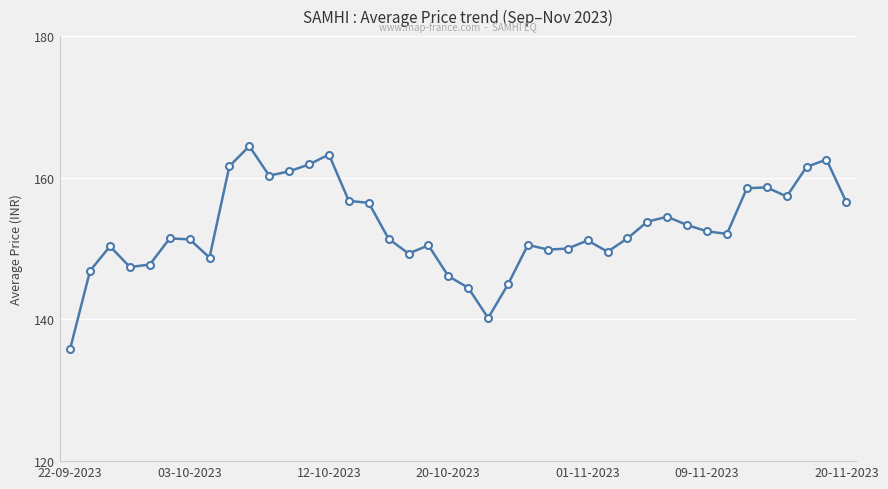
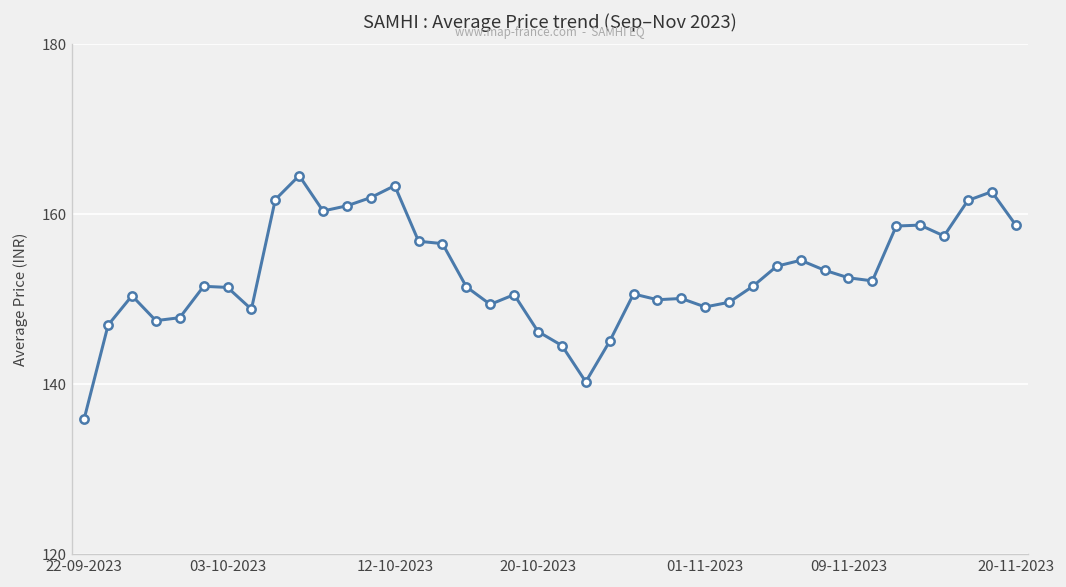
01-11-2023: 151 -> 149
20-11-2023: 157 -> 159
